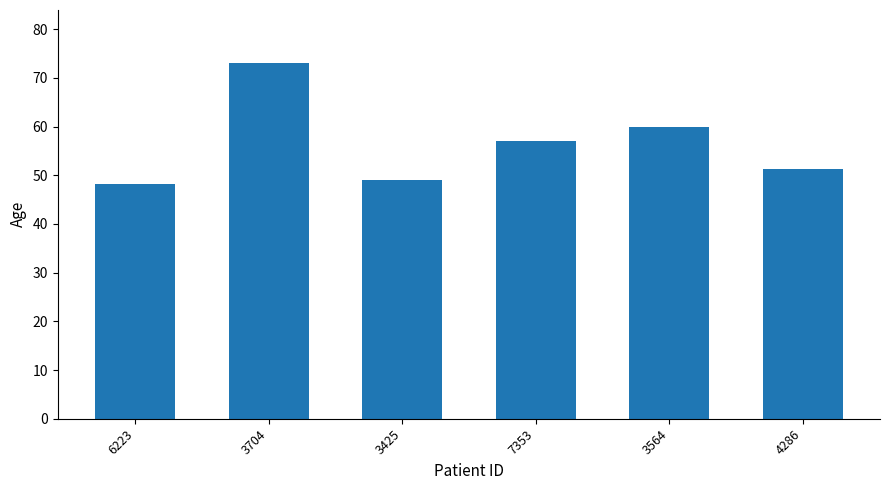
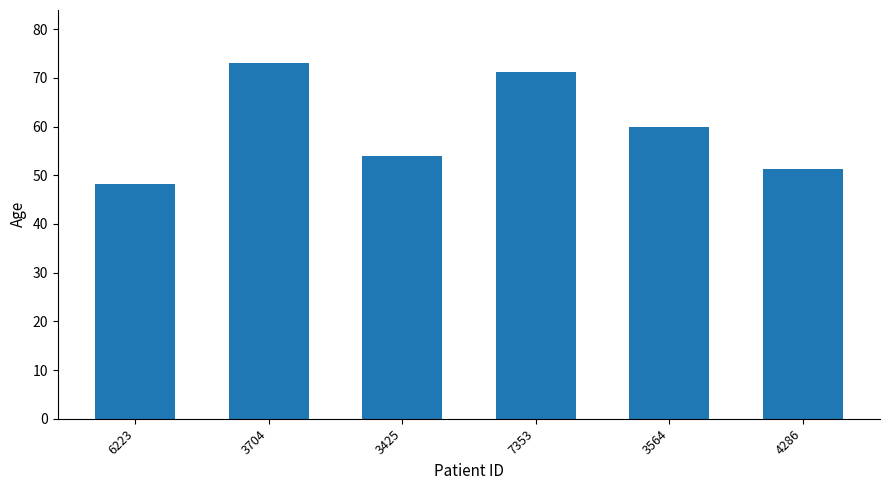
3425: 49 -> 54
7353: 57 -> 71
